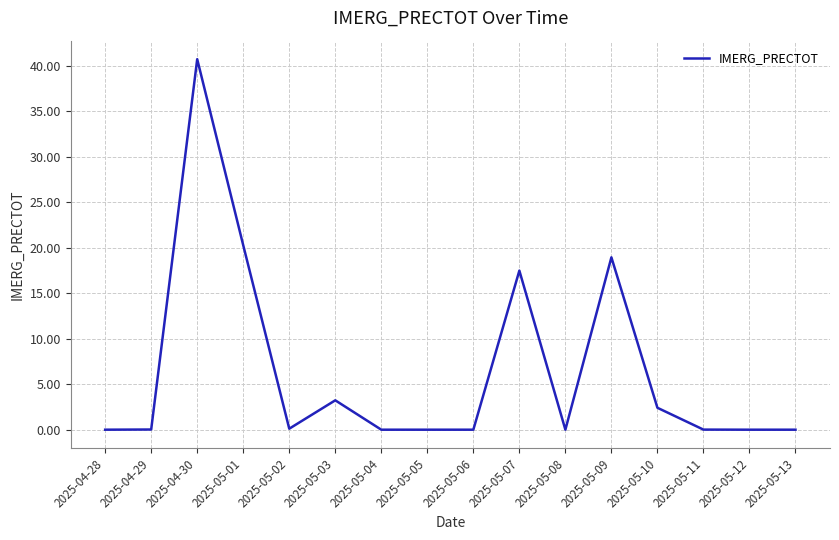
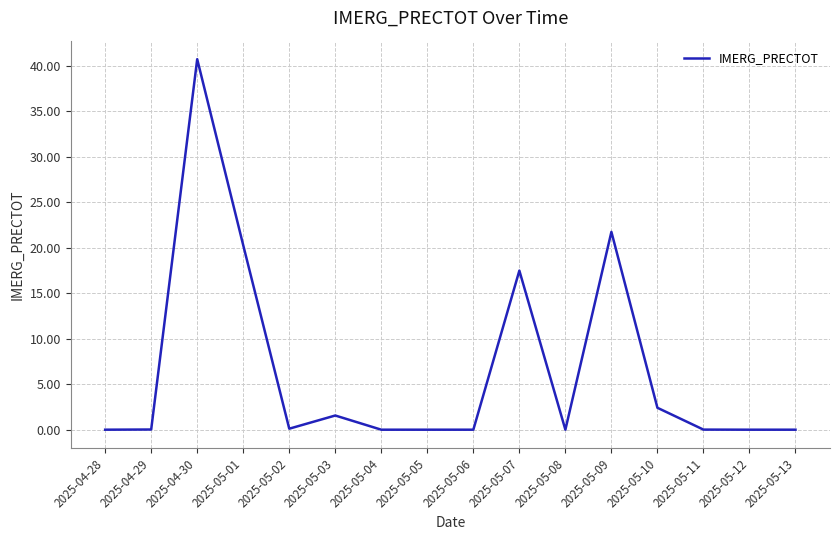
2025-05-03: 3 -> 2
2025-05-09: 19 -> 22
